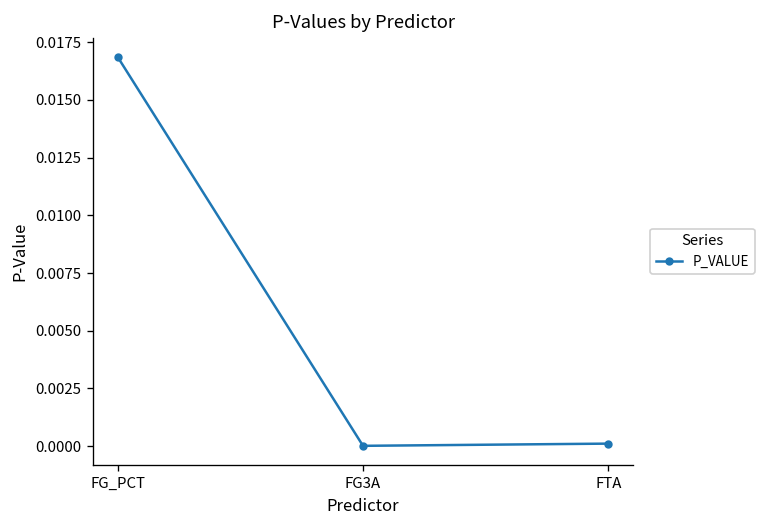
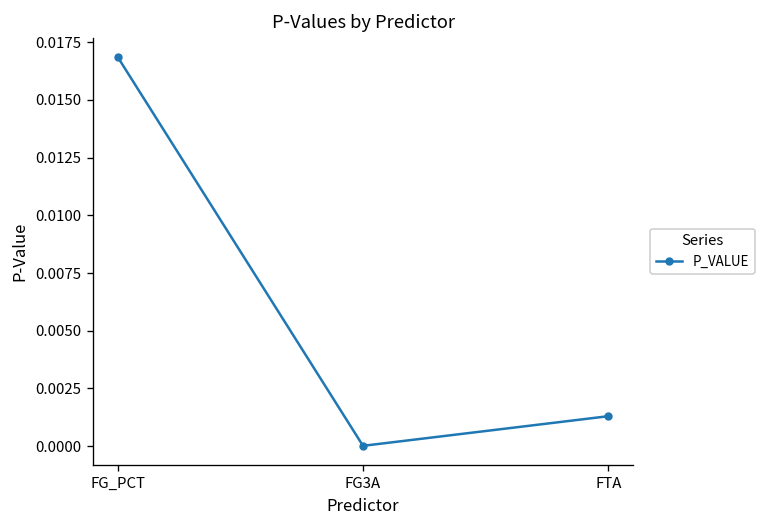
FTA: 0.0001 -> 0.0013
